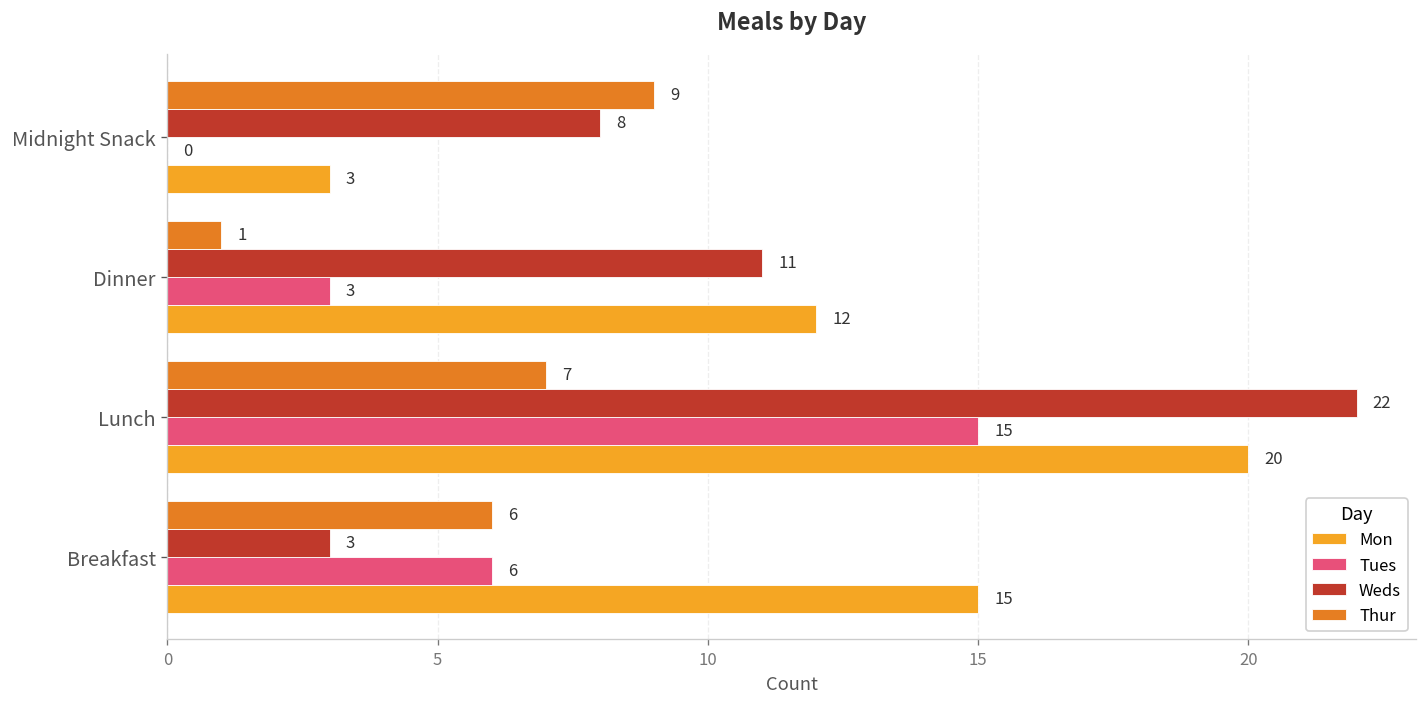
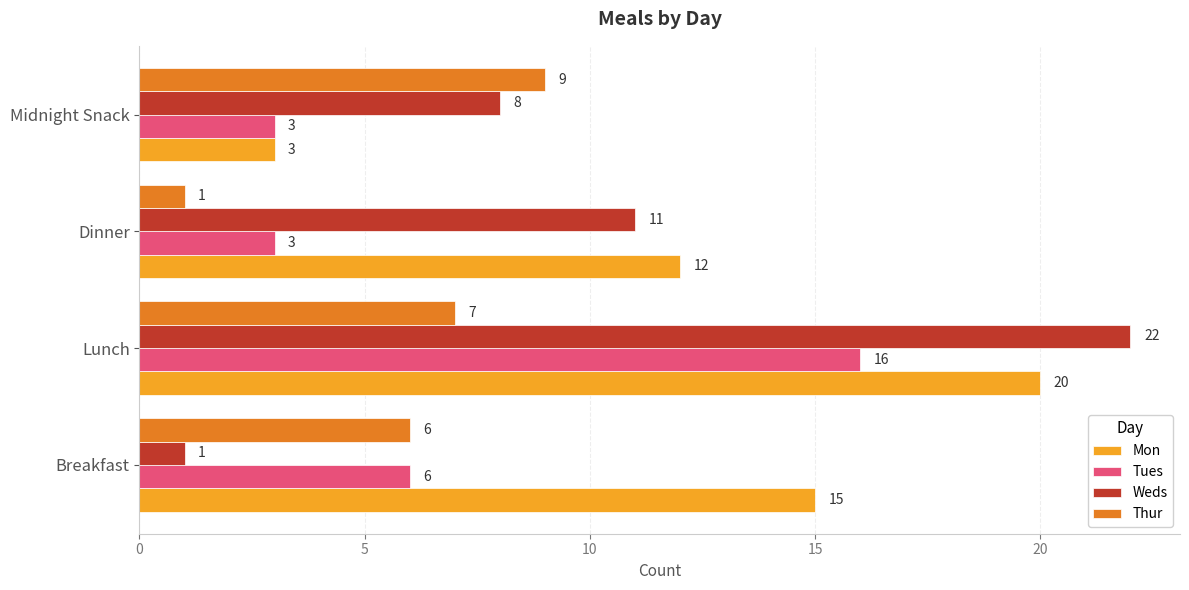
Tues, Midnight Snack: 0 -> 3
Tues, Lunch: 15 -> 16
Weds, Breakfast: 3 -> 1
